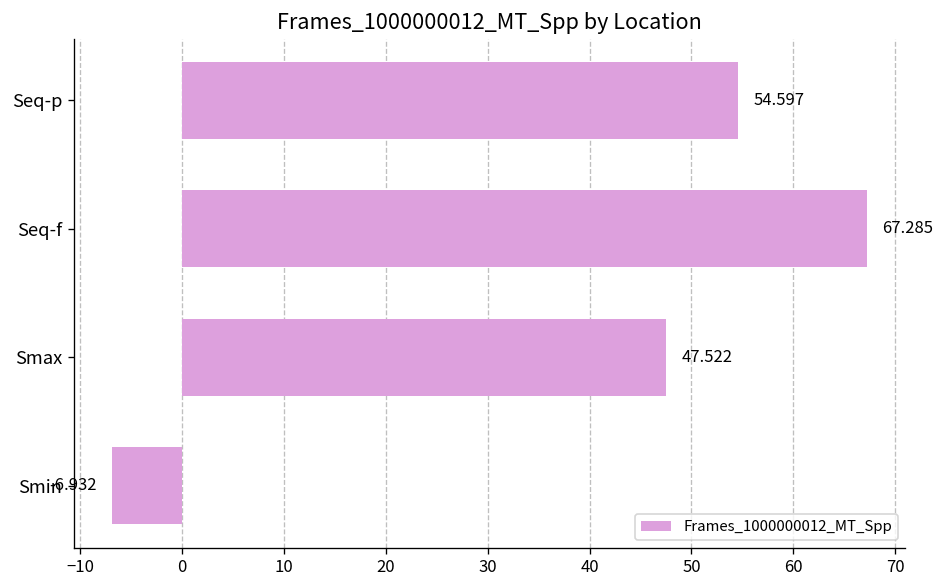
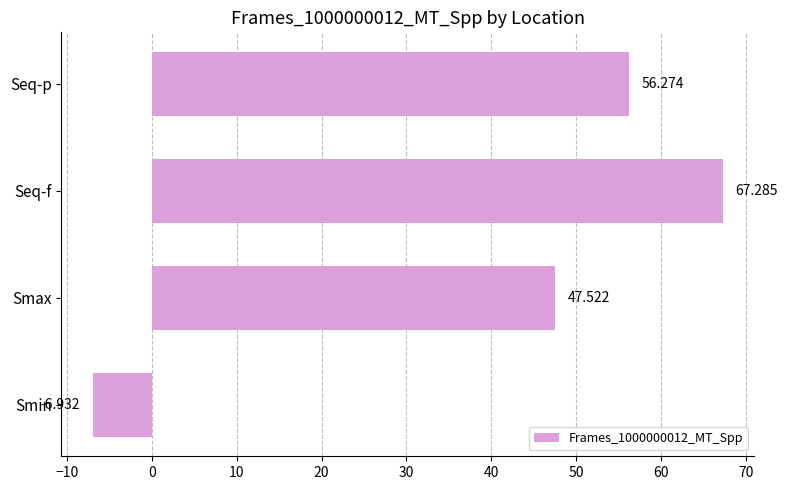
Seq-p: 54.597 -> 56.274
